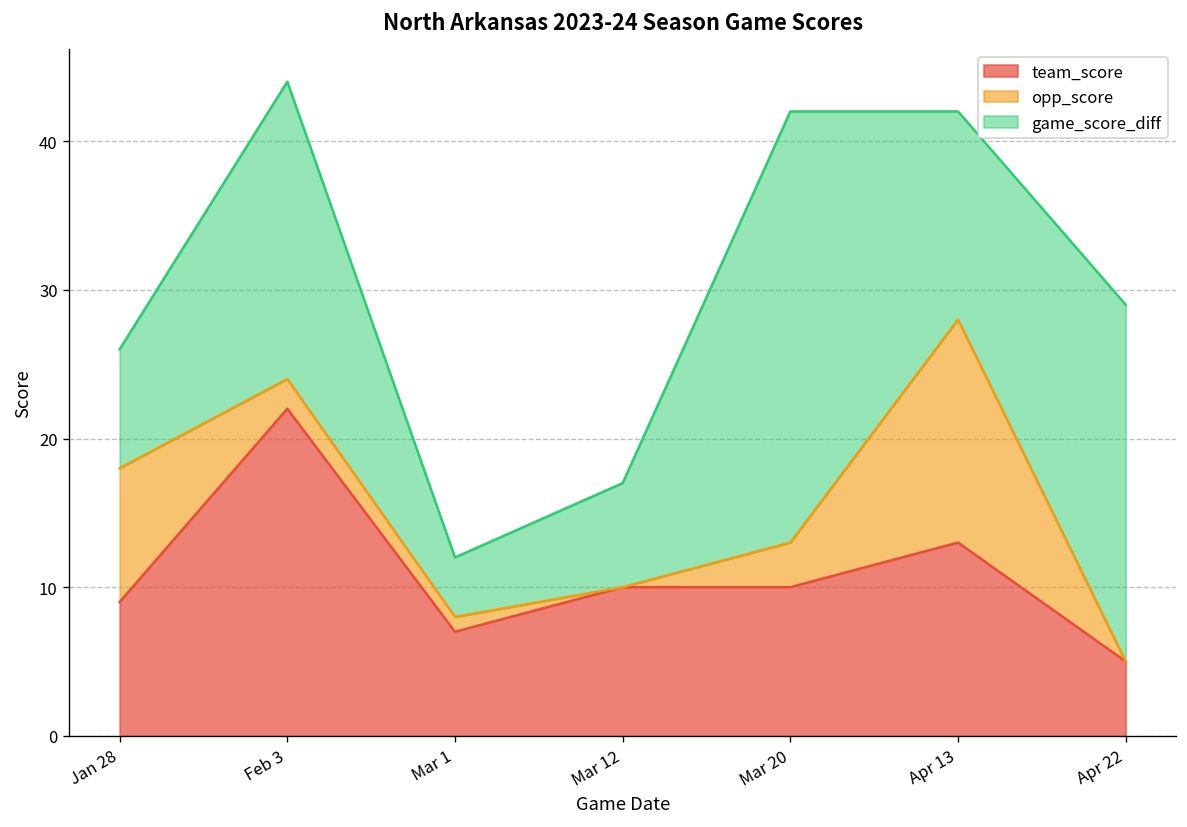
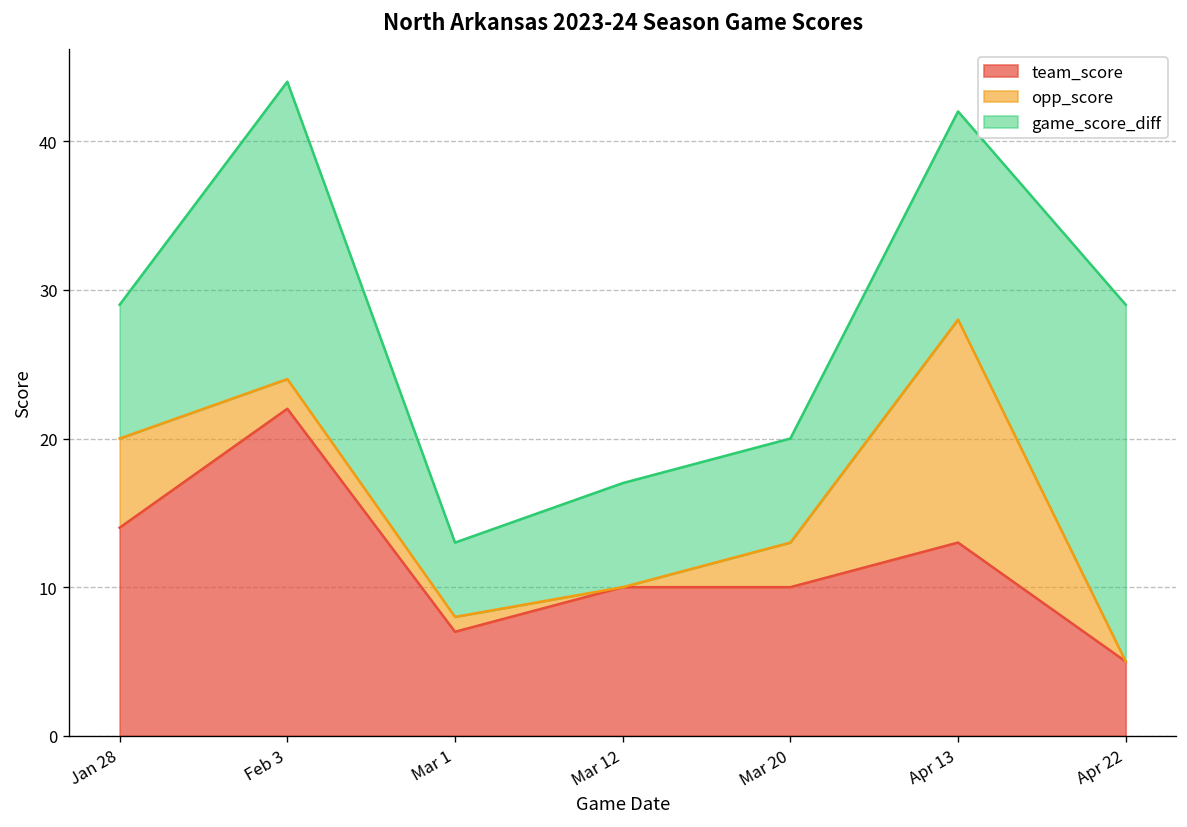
team_score, Jan 28: 9 -> 14
opp_score, Jan 28: 9 -> 6
game_score_diff, Jan 28: 8 -> 9
game_score_diff, Mar 1: 4 -> 5
game_score_diff, Mar 20: 29 -> 7
